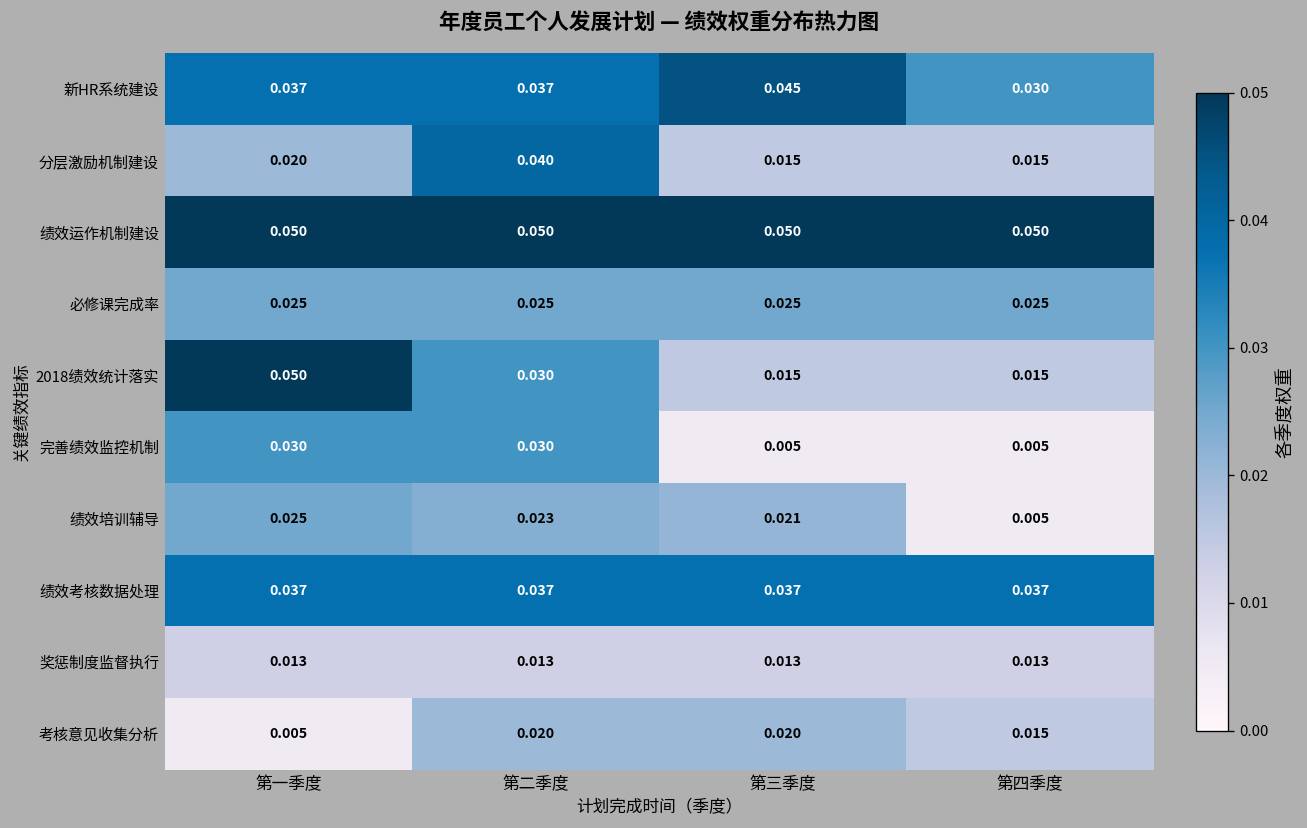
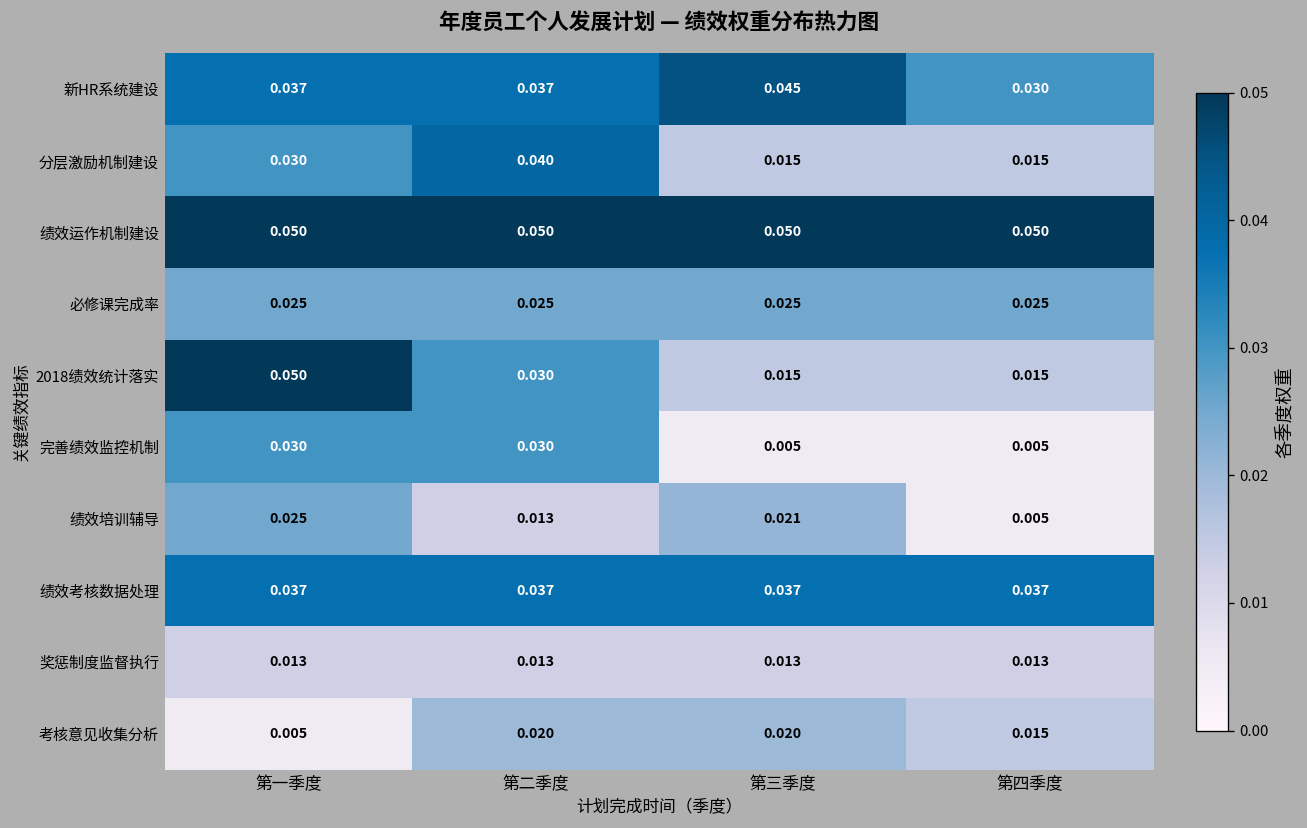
分层激励机制建设, 第一季度: 0.020 -> 0.030
绩效培训辅导, 第二季度: 0.023 -> 0.013
